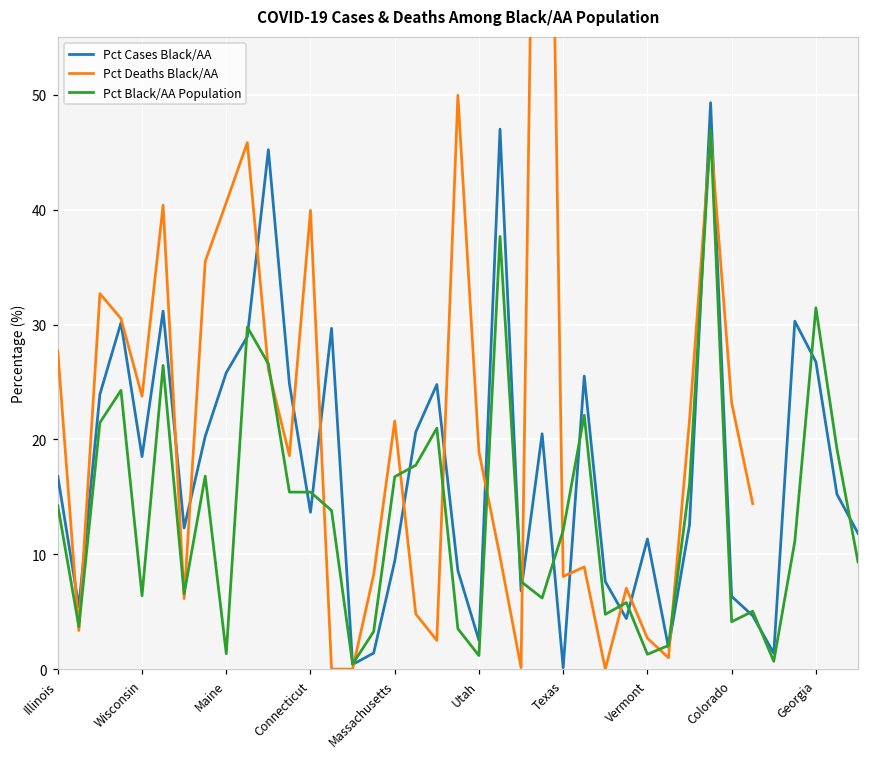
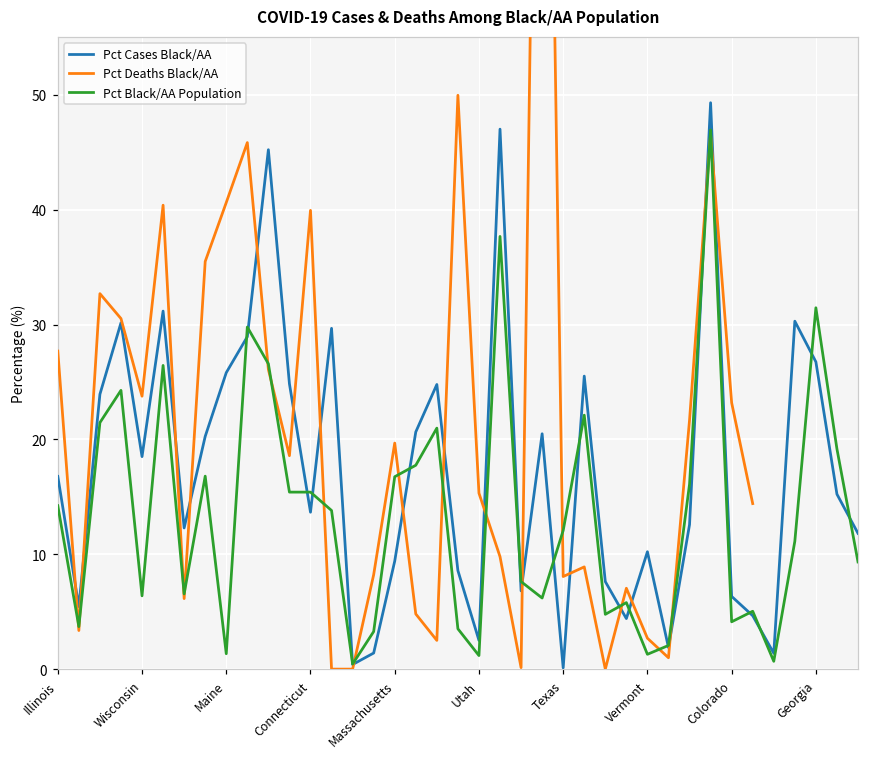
Pct Deaths Black/AA, Massachusetts: 21.6 -> 19.7
Pct Deaths Black/AA, Utah: 18.9 -> 15.3
Pct Cases Black/AA, Vermont: 11.3 -> 10.2
